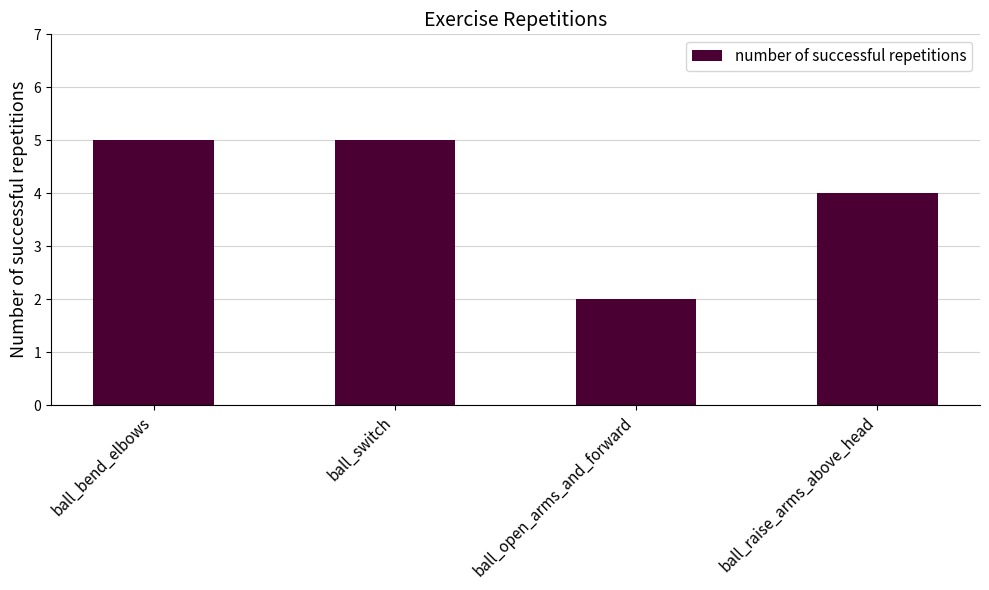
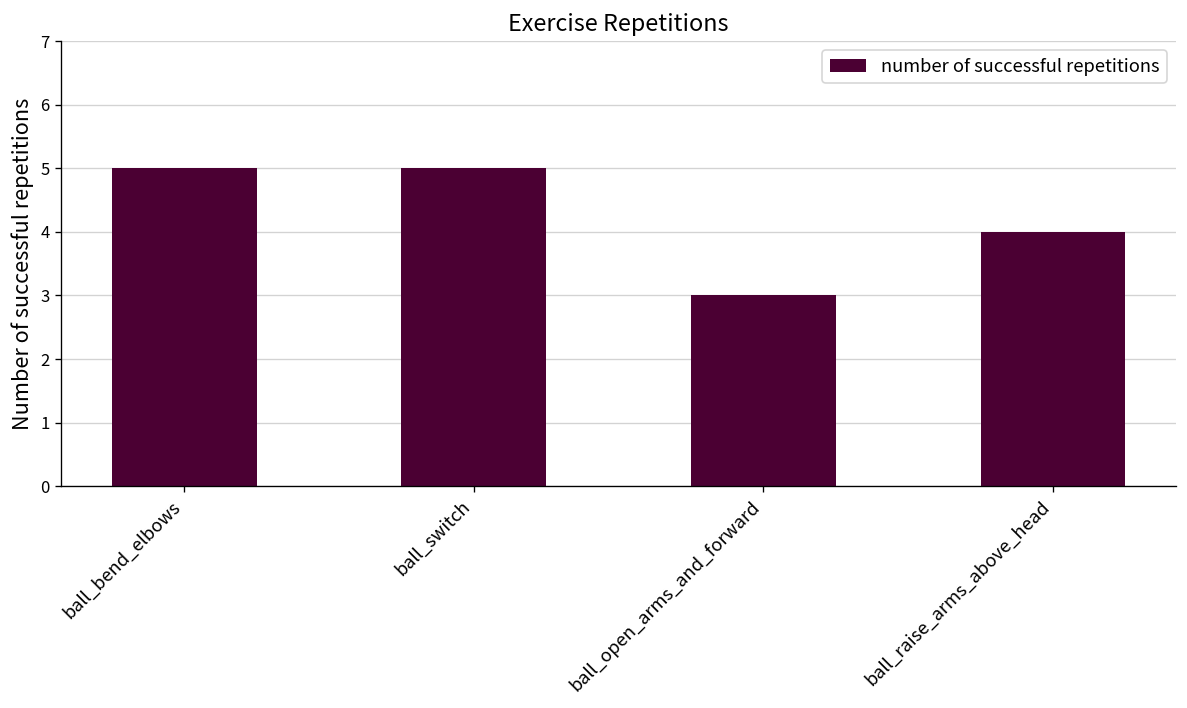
ball_open_arms_and_forward: 2 -> 3
